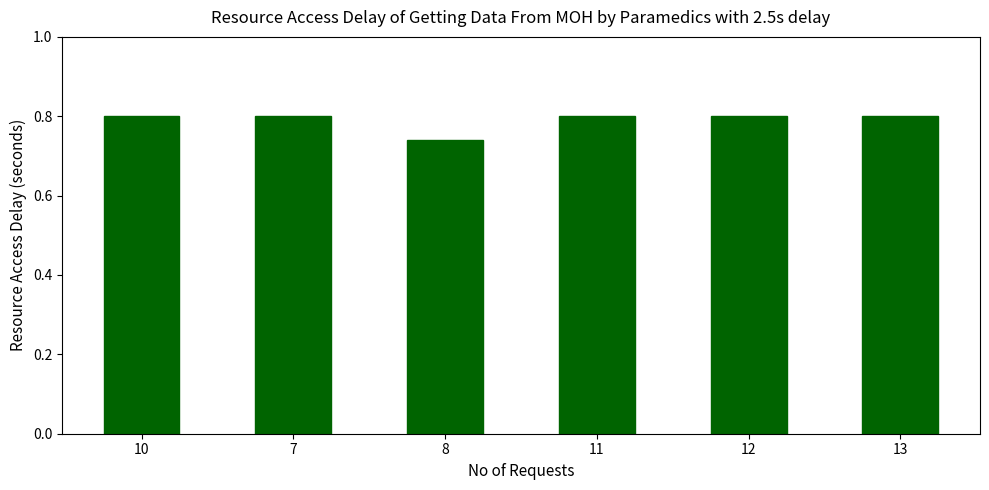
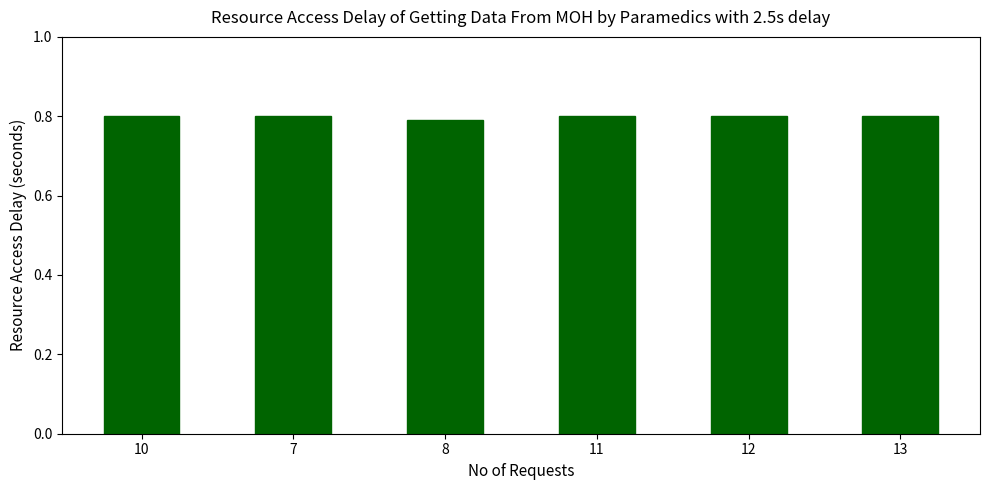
8: 0.74 -> 0.79
